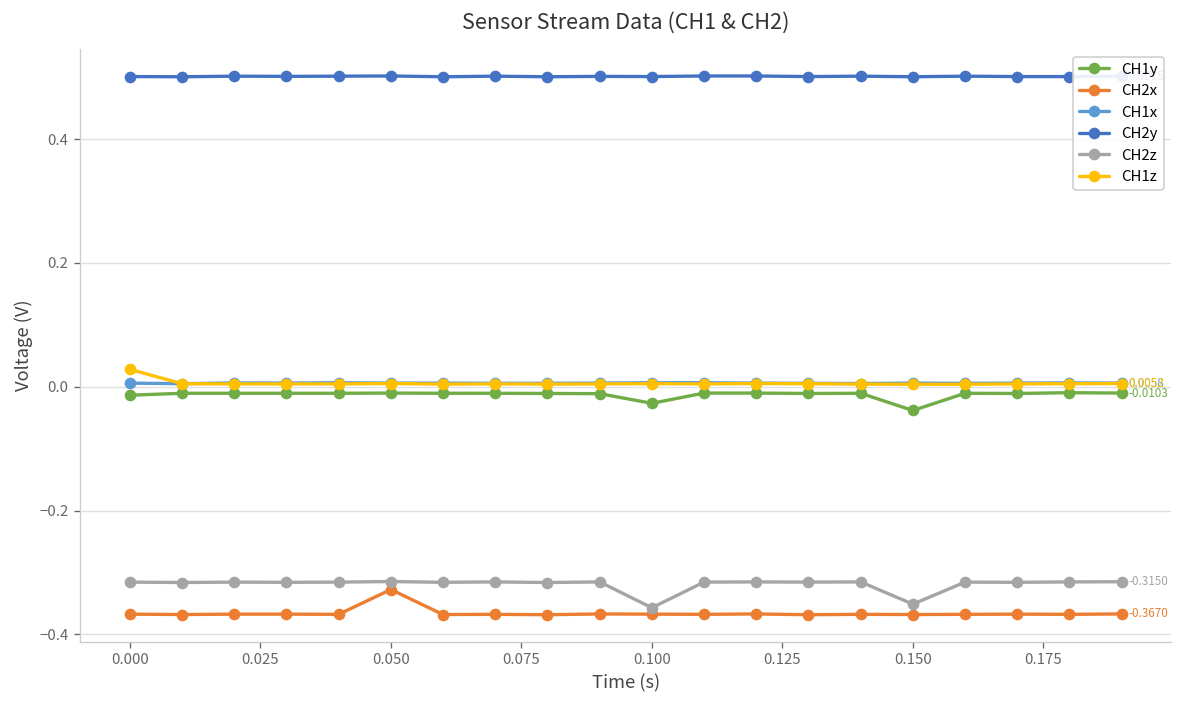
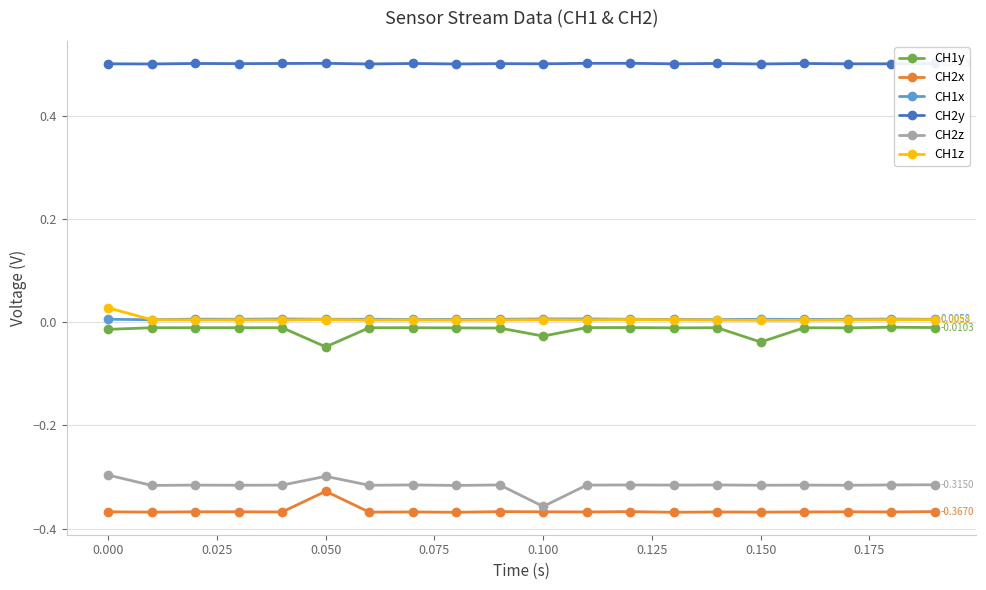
CH2z, 0.000: -0.32 -> -0.30
CH1y, 0.050: -0.01 -> -0.05
CH2z, 0.050: -0.31 -> -0.30
CH2z, 0.150: -0.35 -> -0.32
